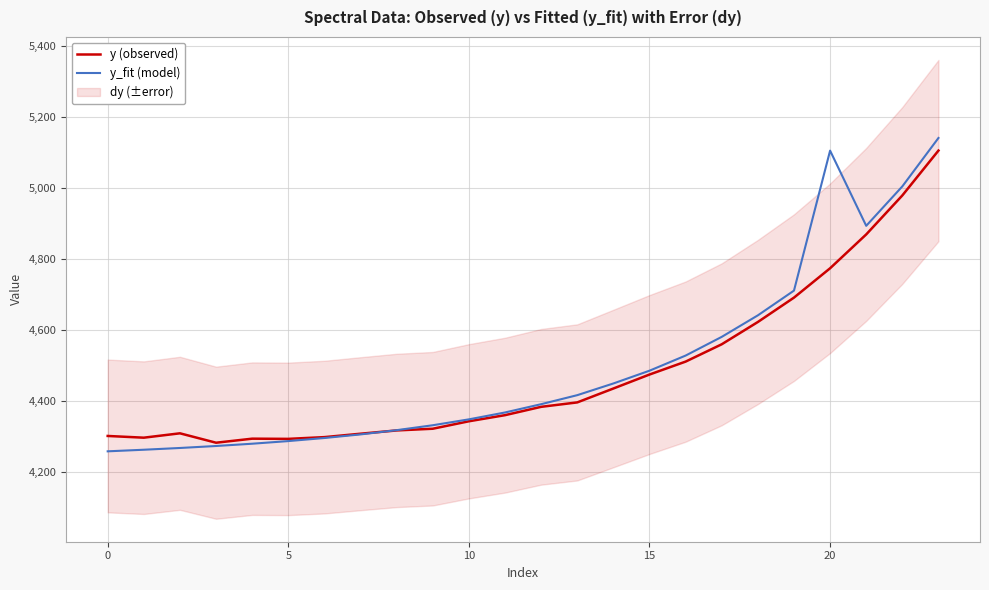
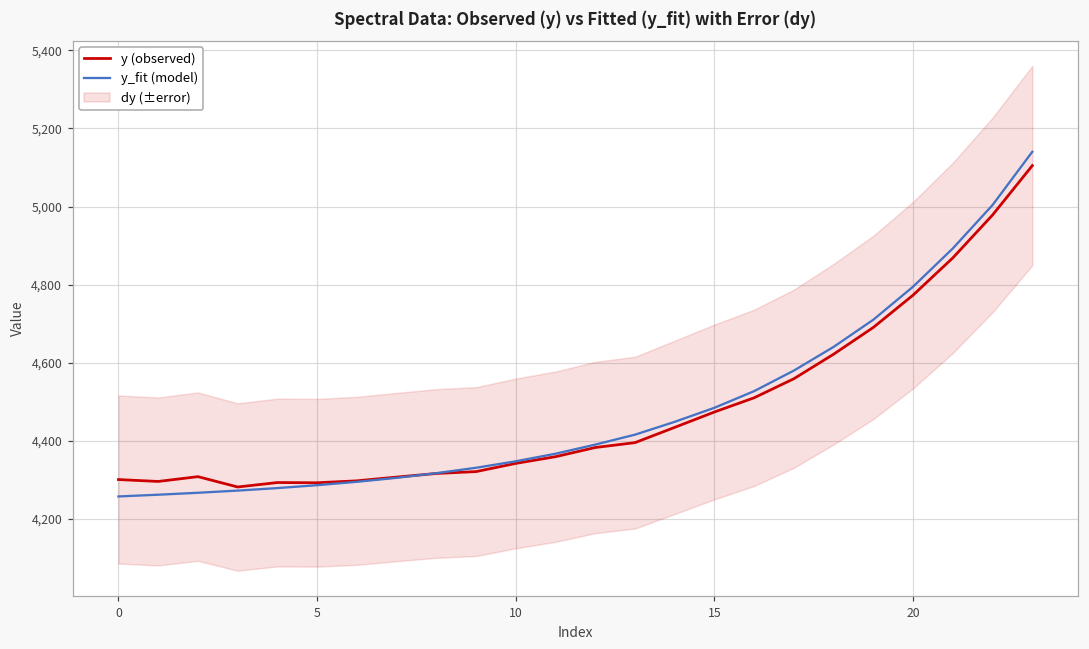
y_fit (model), 20: 5,100 -> 4,790
